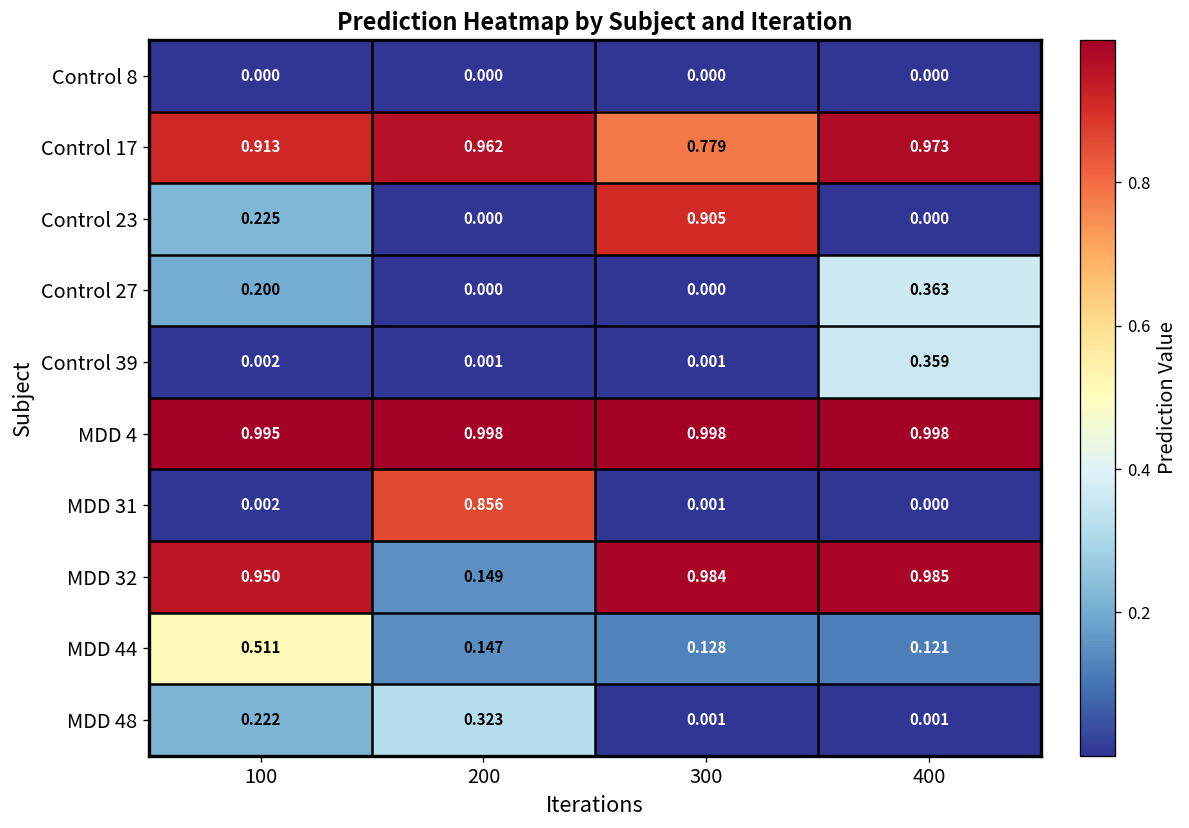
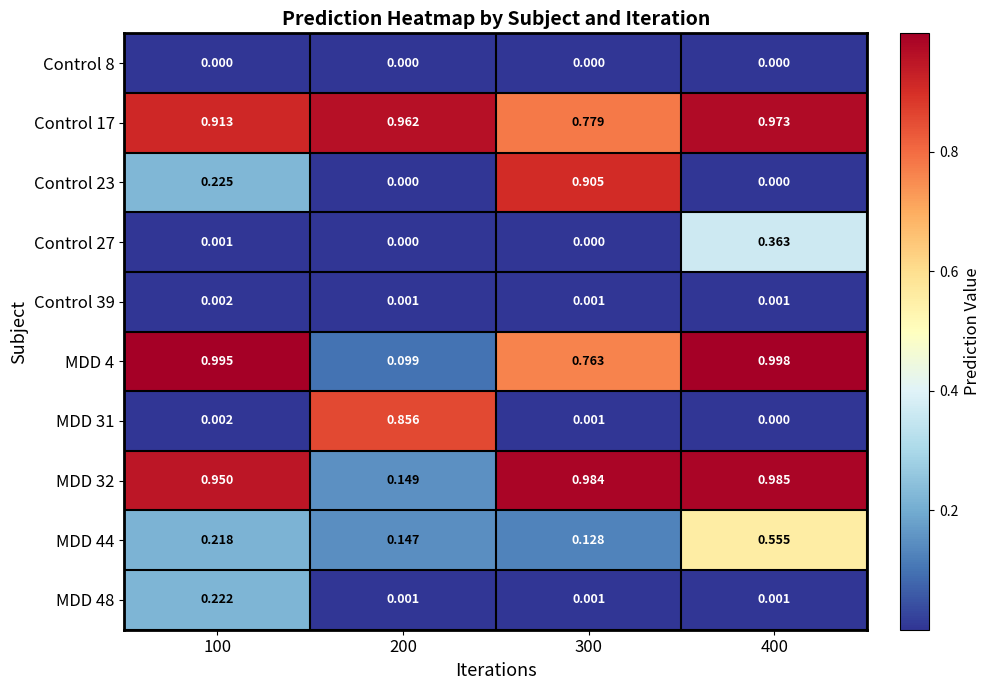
Control 27, 100: 0.200 -> 0.001
Control 39, 400: 0.359 -> 0.001
MDD 4, 200: 0.998 -> 0.099
MDD 4, 300: 0.998 -> 0.763
MDD 44, 100: 0.511 -> 0.218
MDD 44, 400: 0.121 -> 0.555
MDD 48, 200: 0.323 -> 0.001
